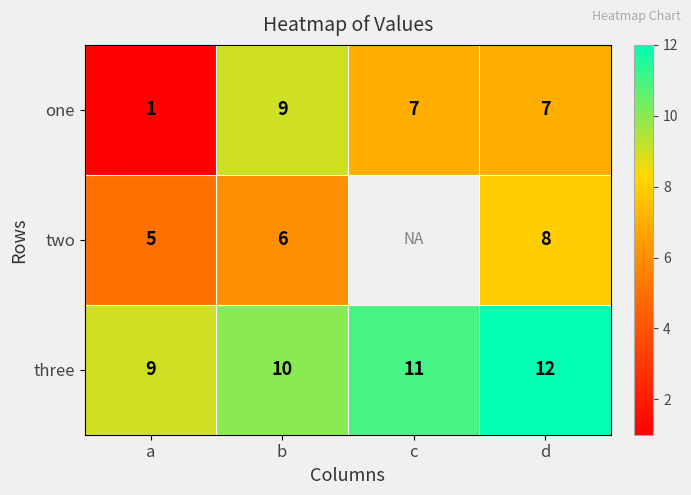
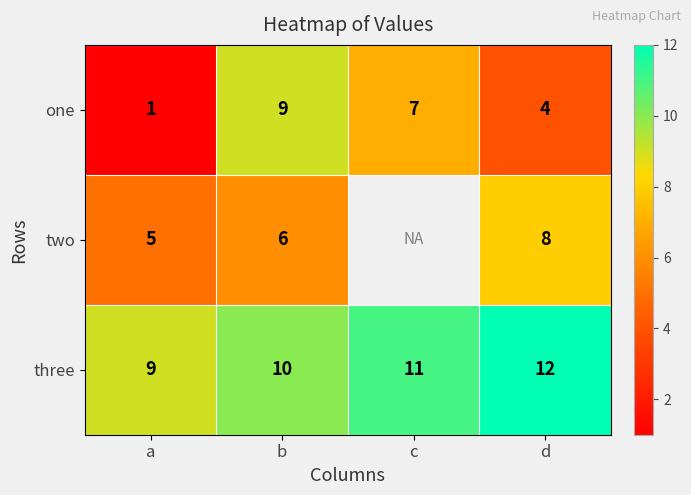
one, d: 7 -> 4
